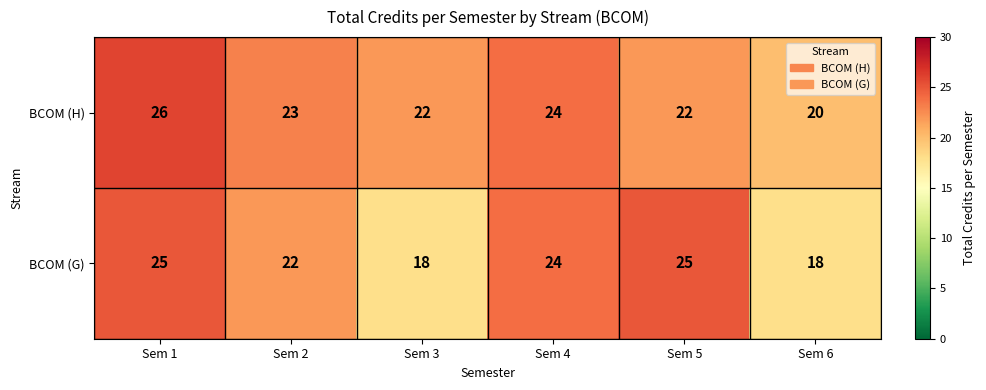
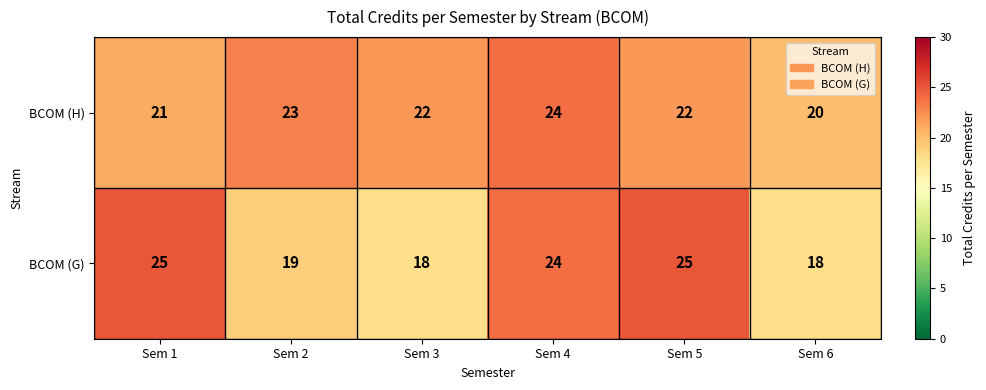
BCOM (H), Sem 1: 26 -> 21
BCOM (G), Sem 2: 22 -> 19
